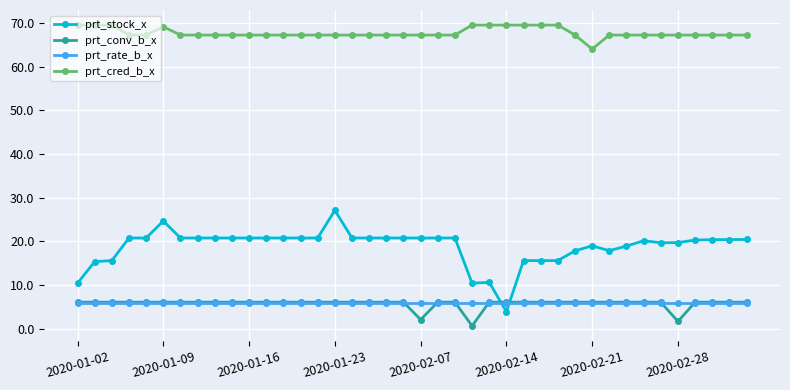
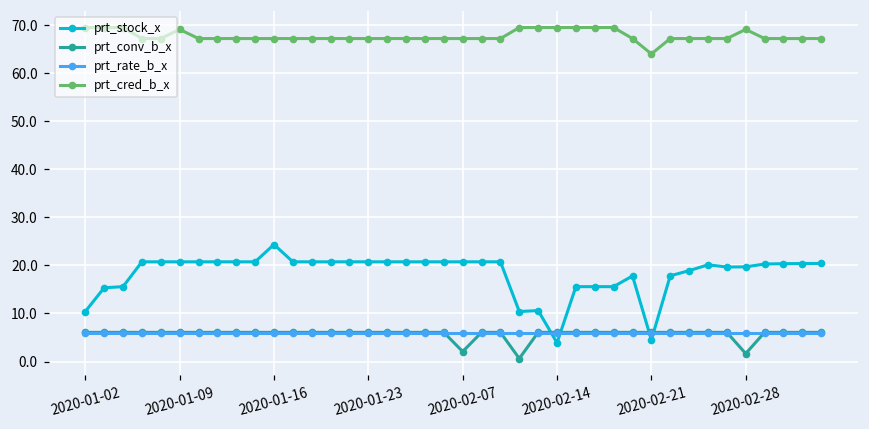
prt_stock_x, 2020-01-09: 25 -> 21
prt_stock_x, 2020-01-16: 21 -> 24
prt_stock_x, 2020-01-23: 27 -> 21
prt_stock_x, 2020-02-21: 19 -> 5
prt_cred_b_x, 2020-02-28: 67 -> 69
